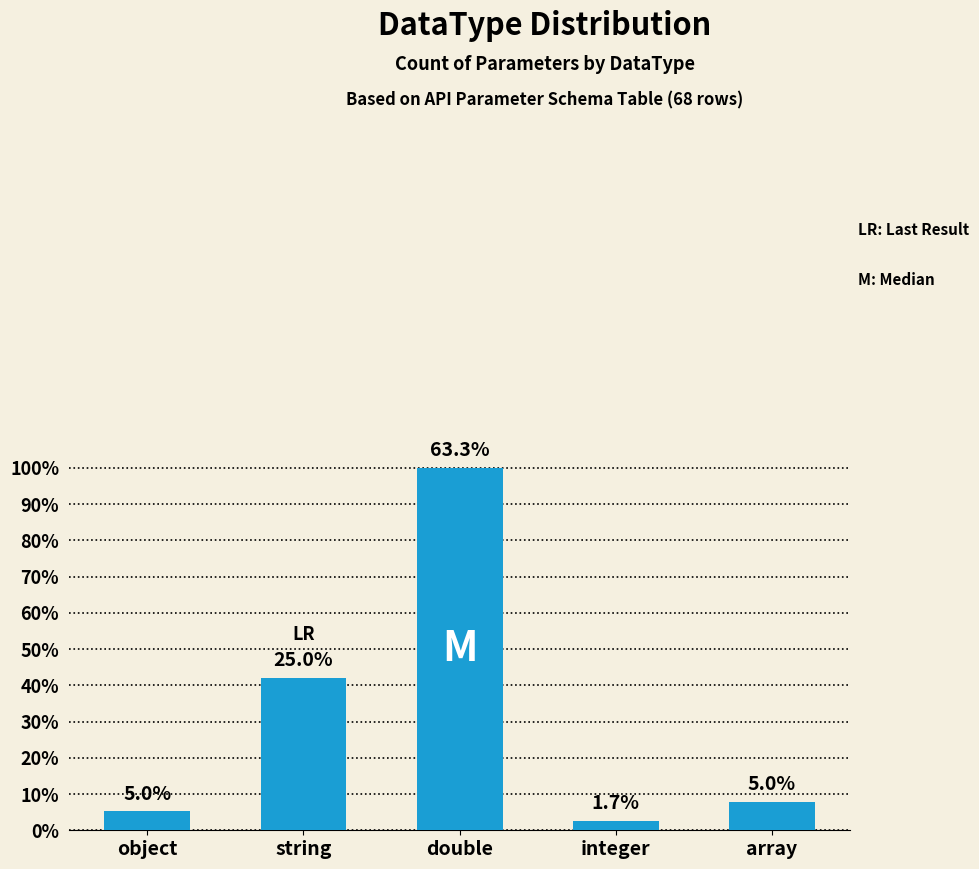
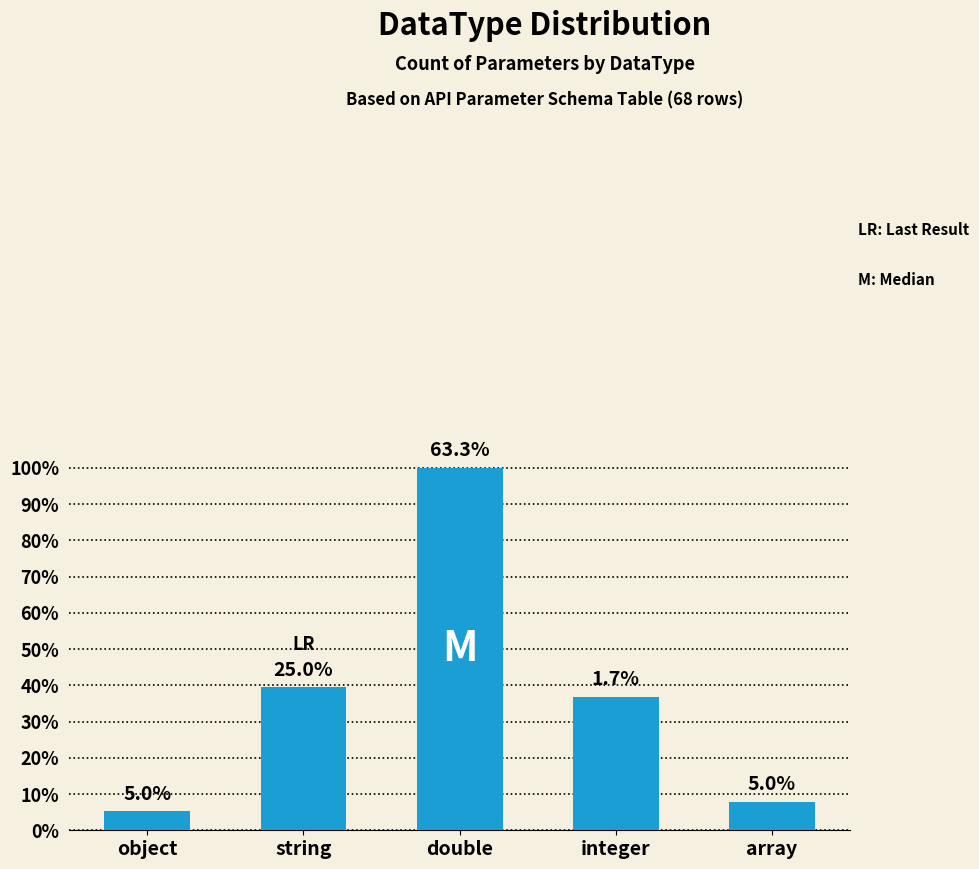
string: 42% -> 39%
integer: 3% -> 37%
